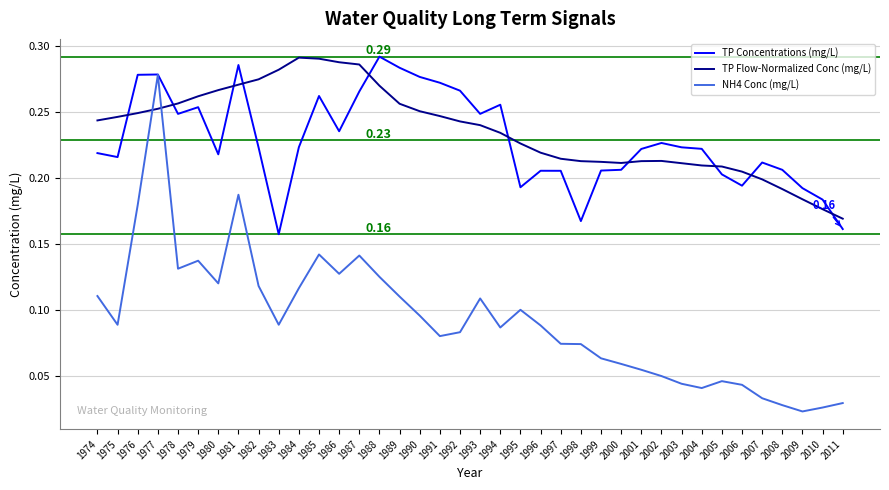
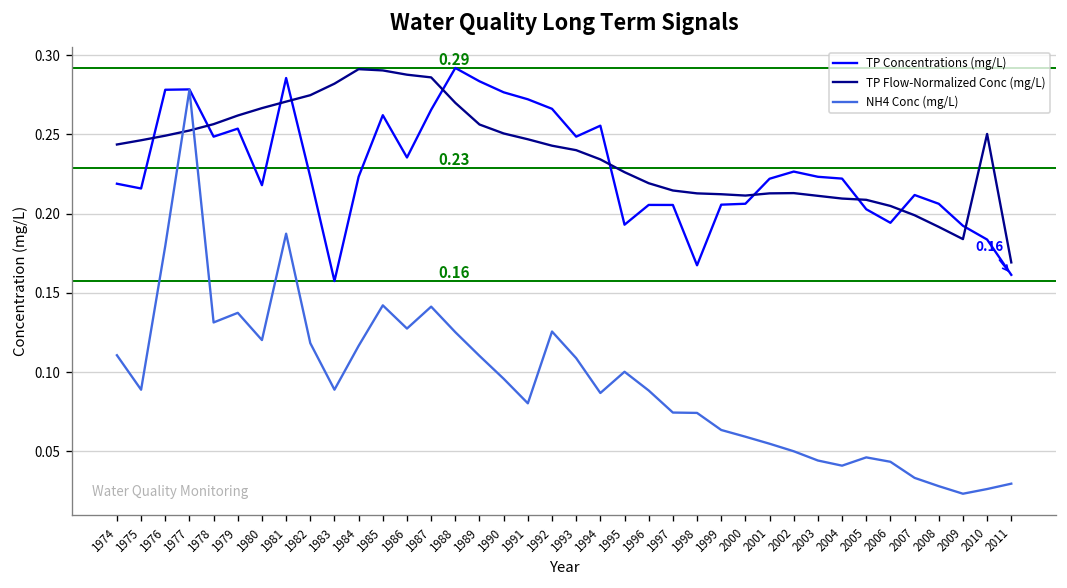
NH4 Conc (mg/L), 1992: 0.083 -> 0.126
TP Flow-Normalized Conc (mg/L), 2010: 0.176 -> 0.250
